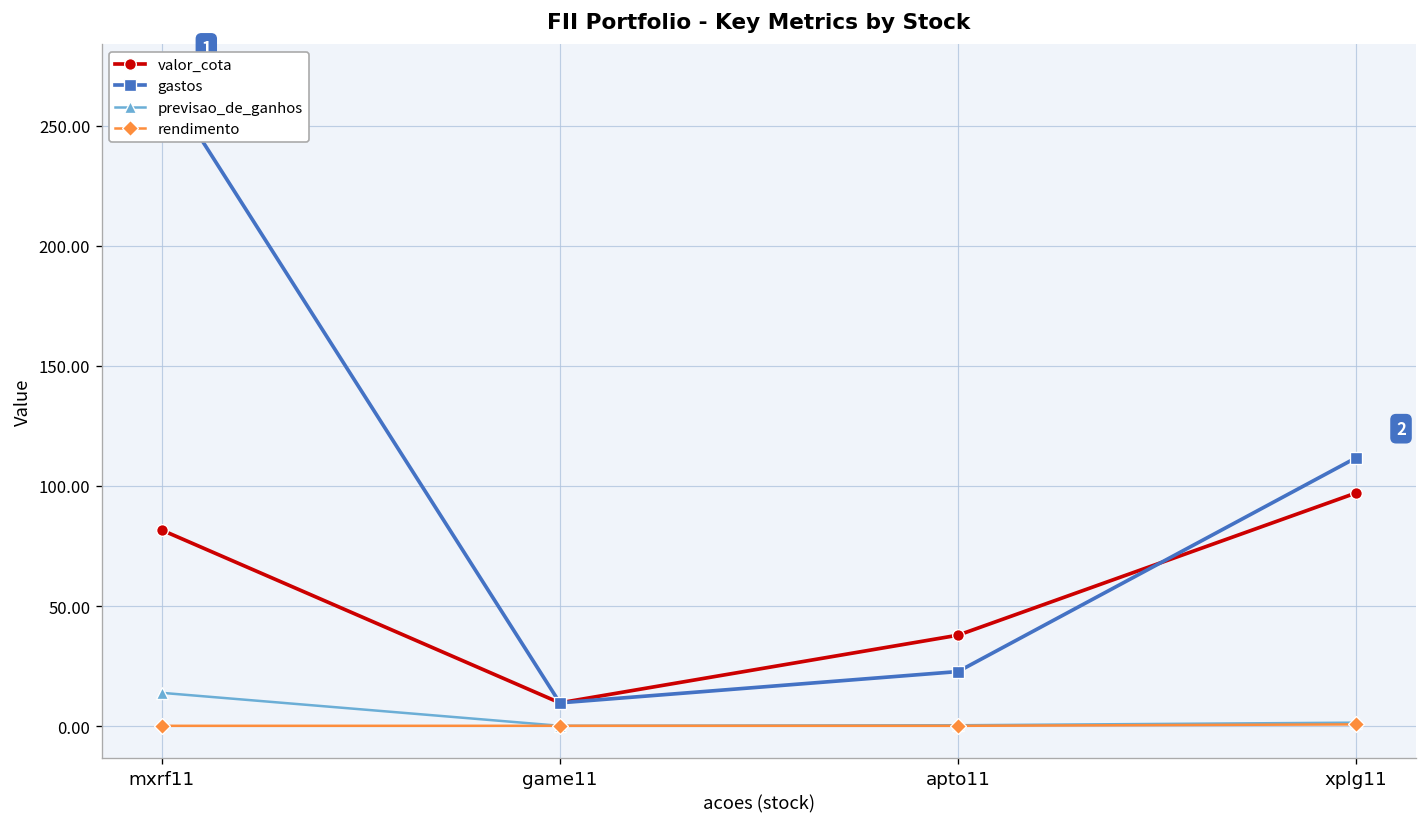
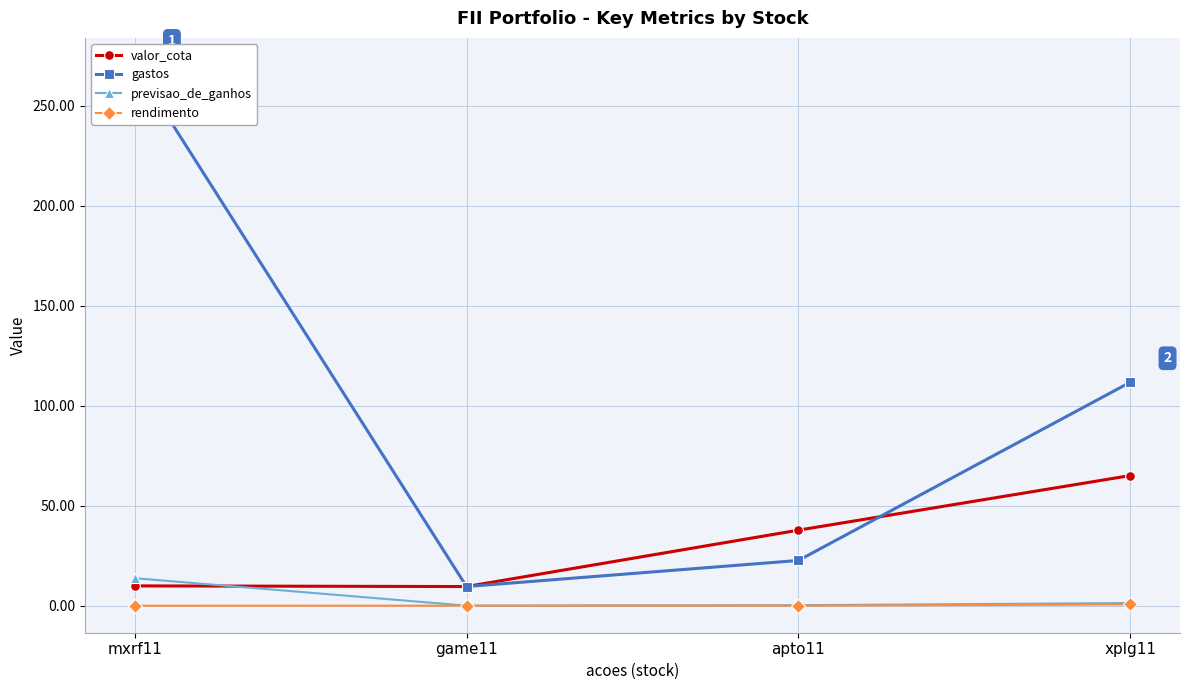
valor_cota, mxrf11: 82 -> 10
valor_cota, xplg11: 97 -> 65
